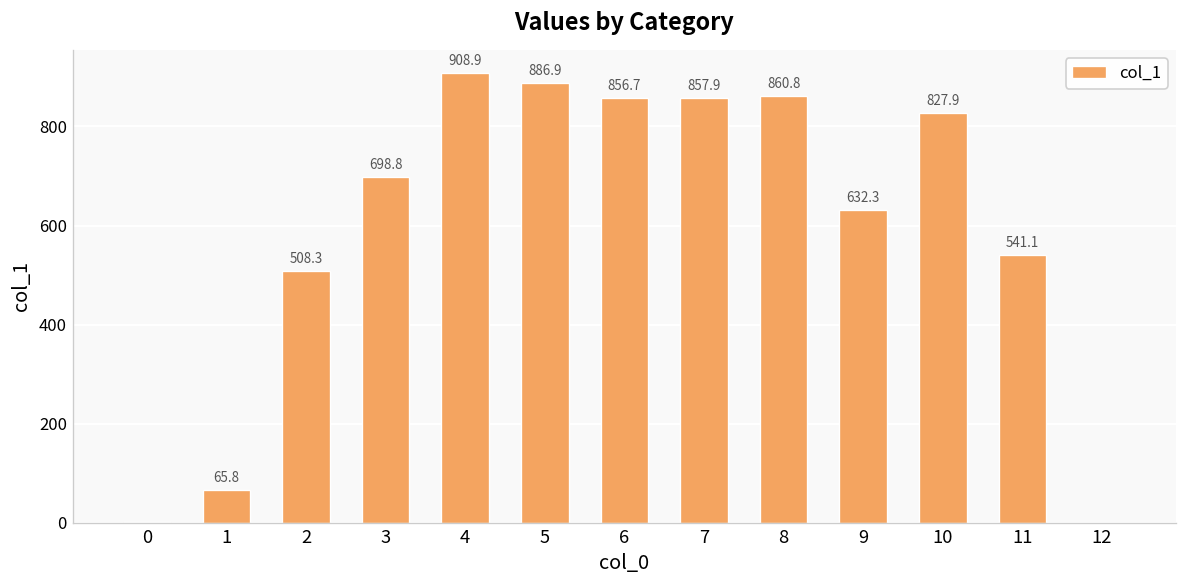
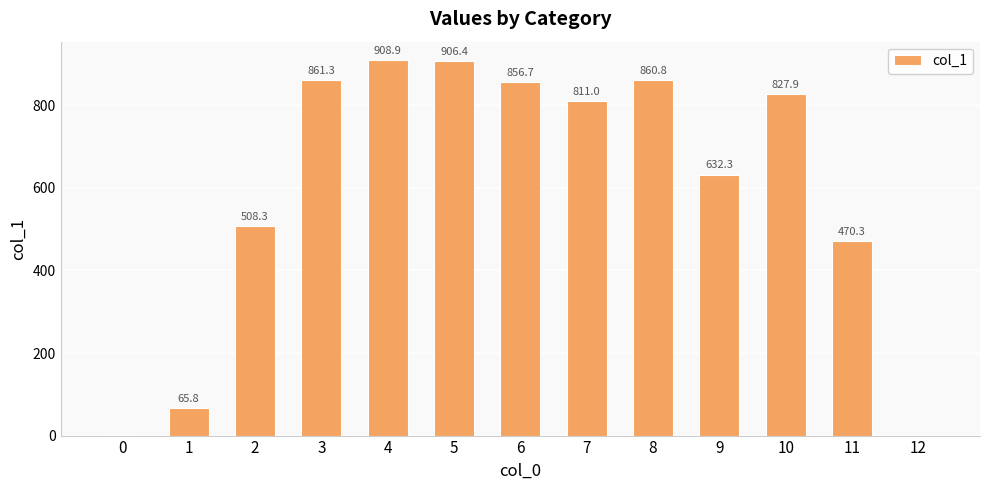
3: 698.8 -> 861.3
5: 886.9 -> 906.4
7: 857.9 -> 811.0
11: 541.1 -> 470.3
